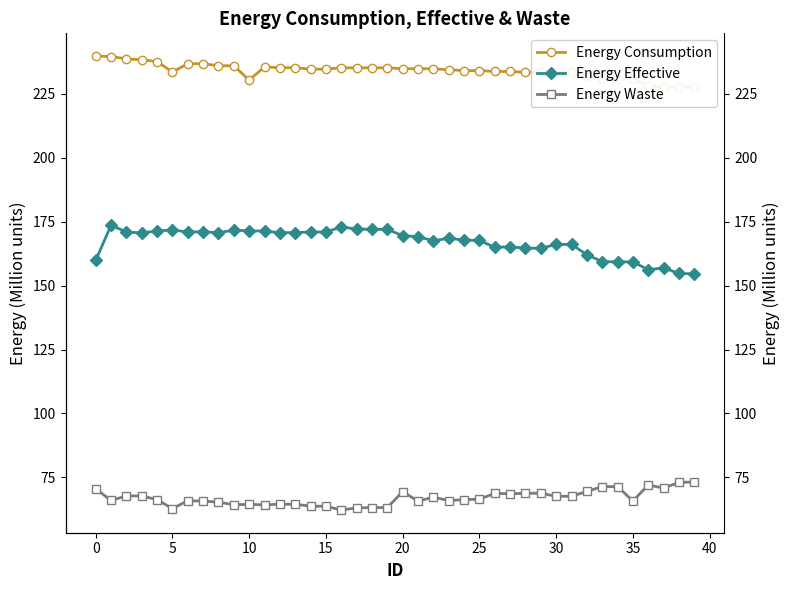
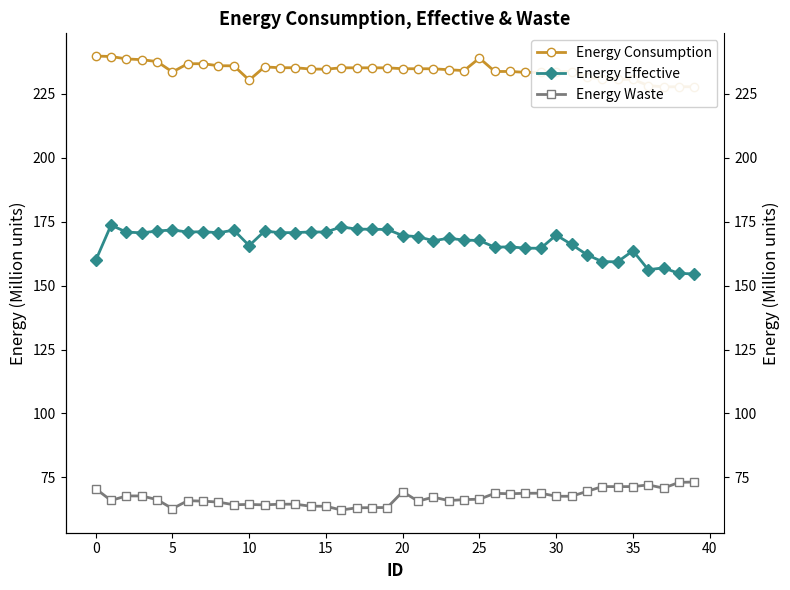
Energy Effective, 10: 171 -> 166
Energy Consumption, 25: 234 -> 239
Energy Effective, 30: 166 -> 170
Energy Effective, 35: 159 -> 164
Energy Waste, 35: 66 -> 71
